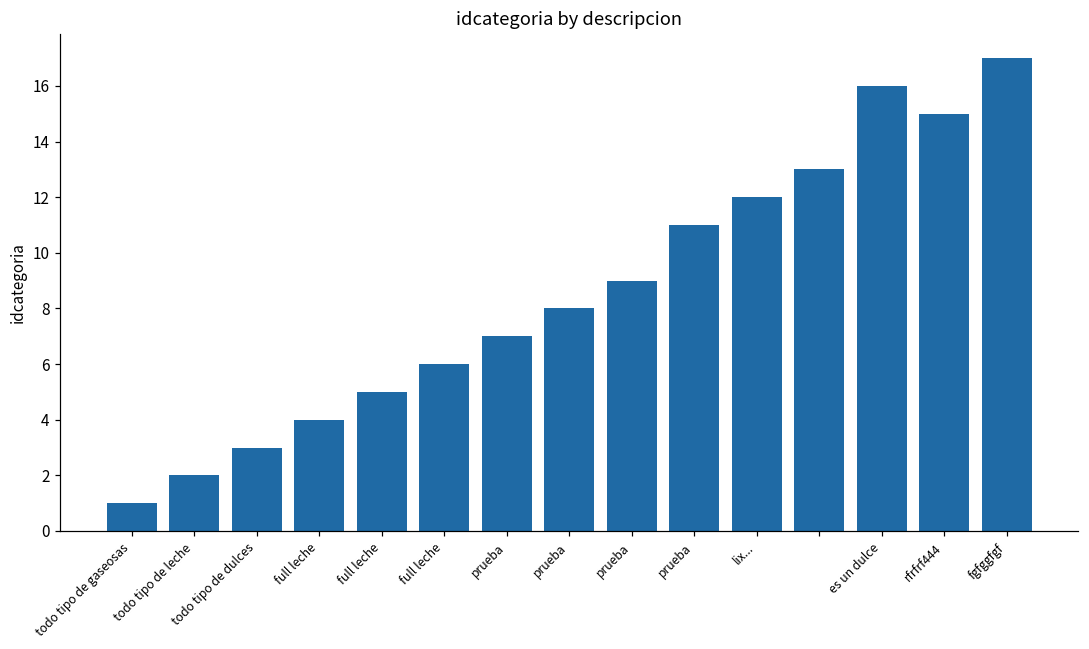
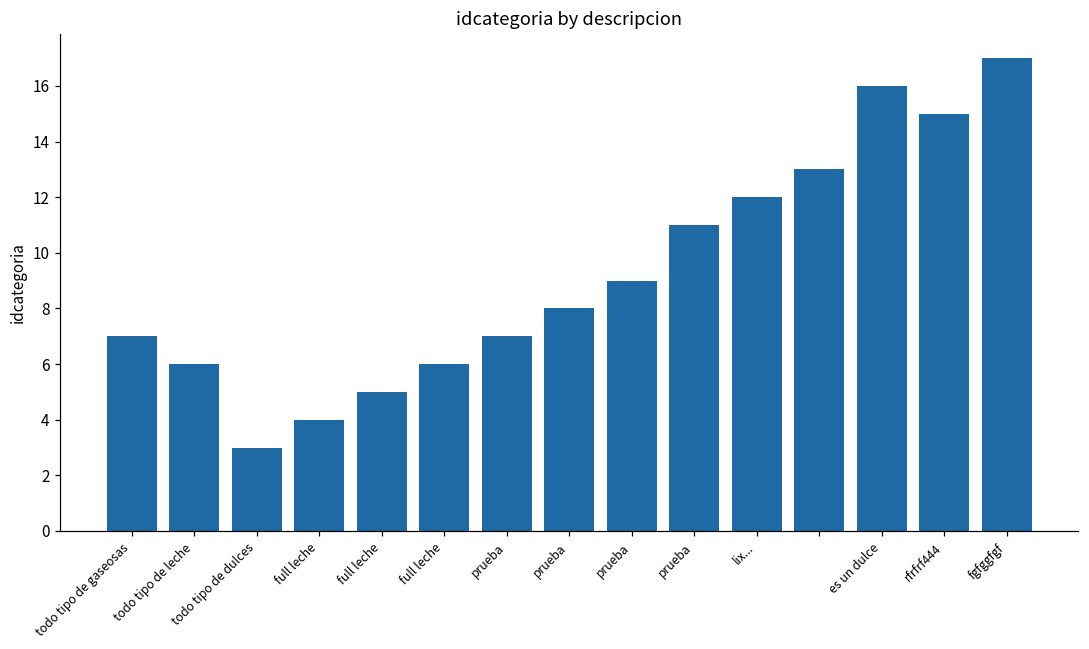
todo tipo de gaseosas: 1 -> 7
todo tipo de leche: 2 -> 6
